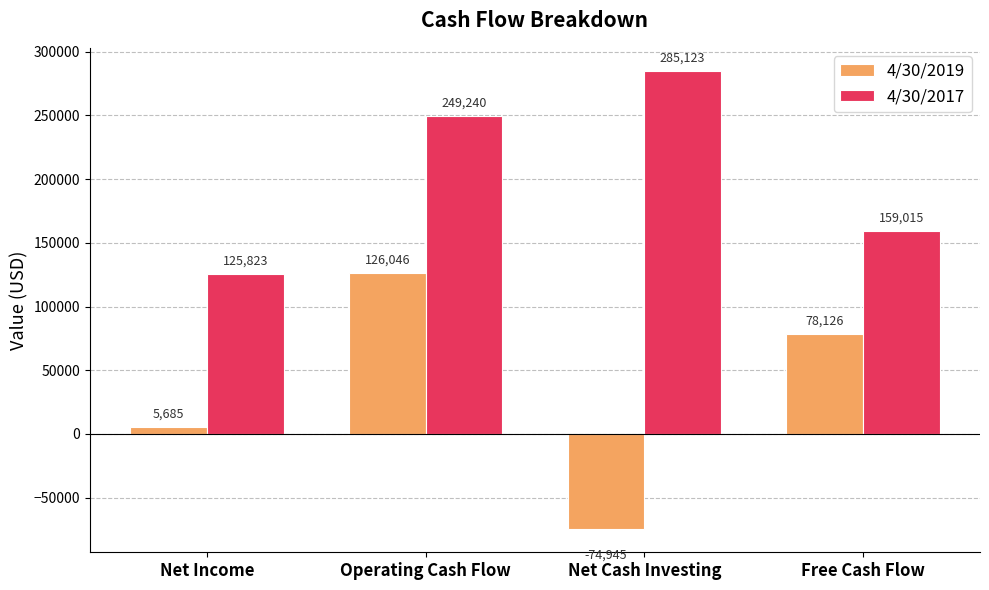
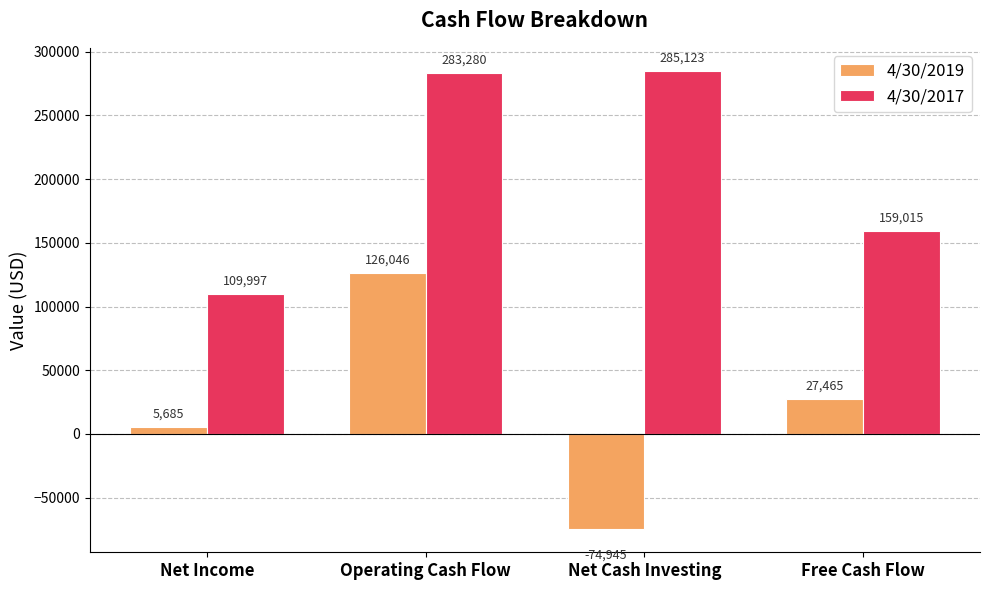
4/30/2017, Net Income: 125,823 -> 109,997
4/30/2017, Operating Cash Flow: 249,240 -> 283,280
4/30/2019, Free Cash Flow: 78,126 -> 27,465
